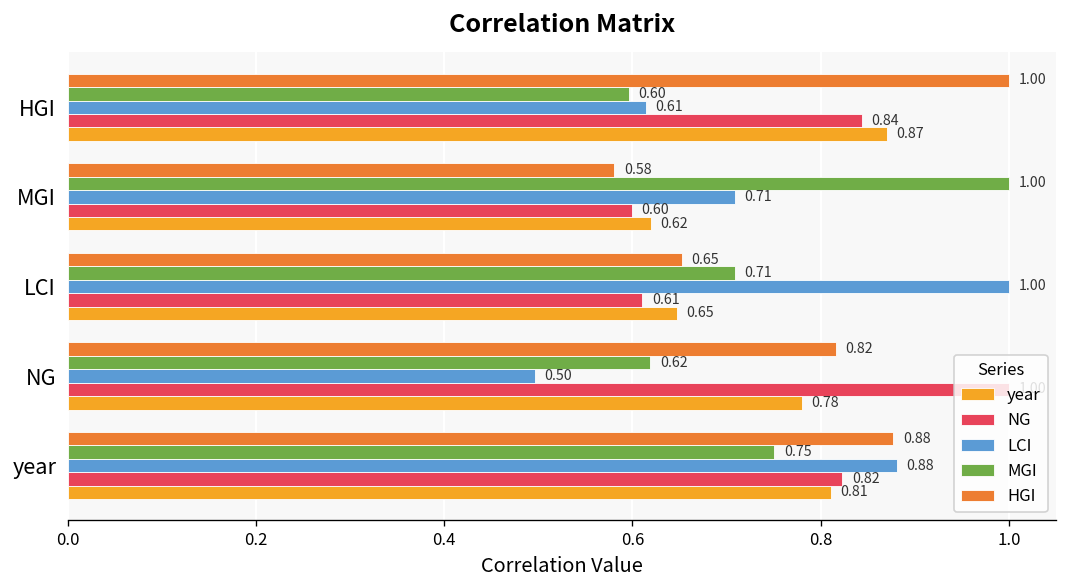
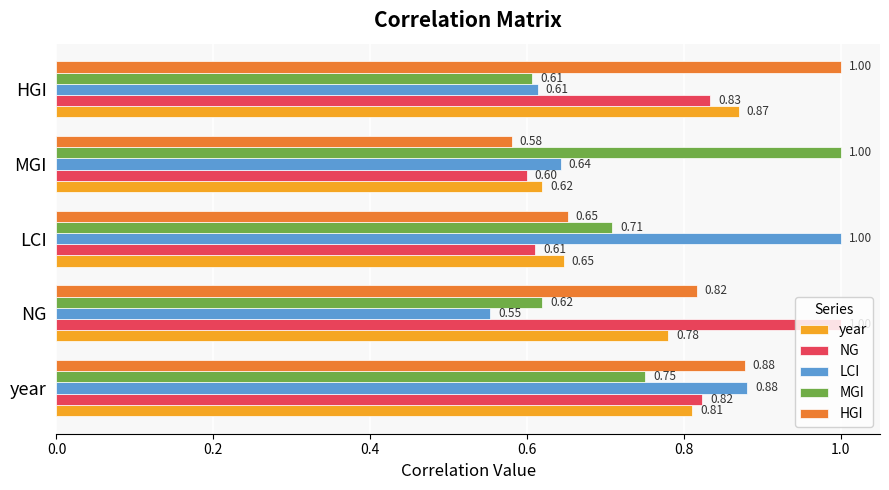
MGI, HGI: 0.60 -> 0.61
NG, HGI: 0.84 -> 0.83
LCI, MGI: 0.71 -> 0.64
LCI, NG: 0.50 -> 0.55
